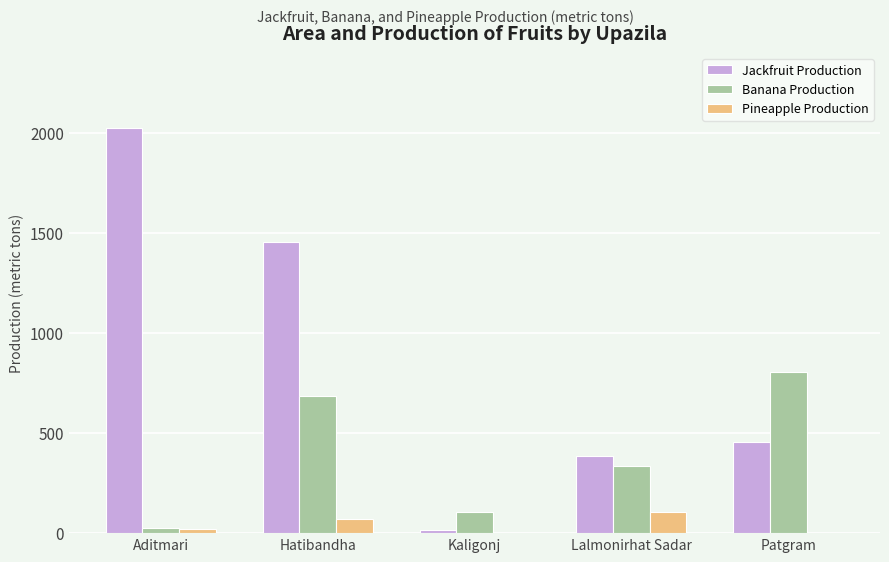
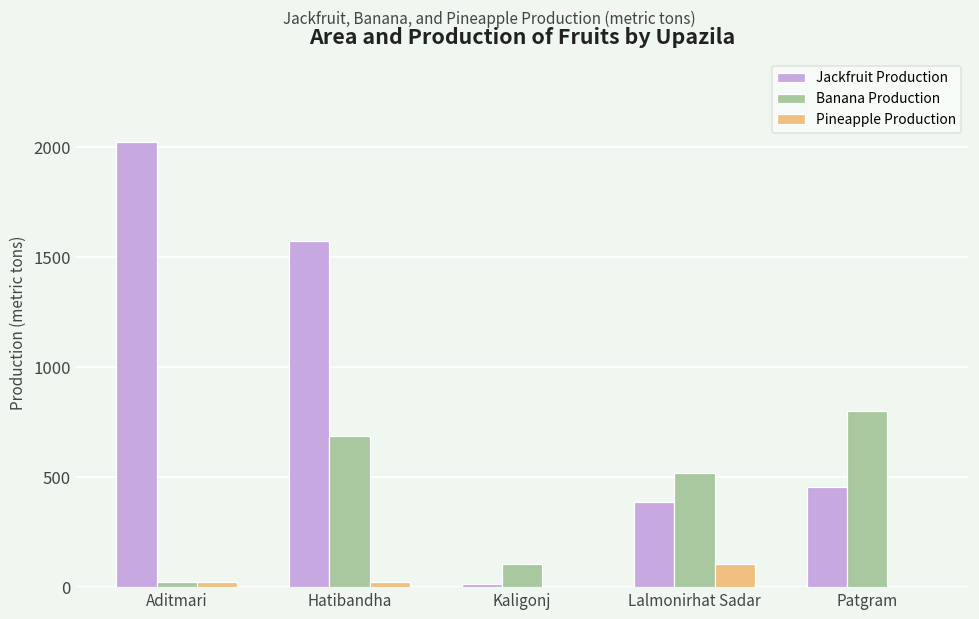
Jackfruit Production, Hatibandha: 1450 -> 1580
Pineapple Production, Hatibandha: 70 -> 30
Banana Production, Lalmonirhat Sadar: 340 -> 520
